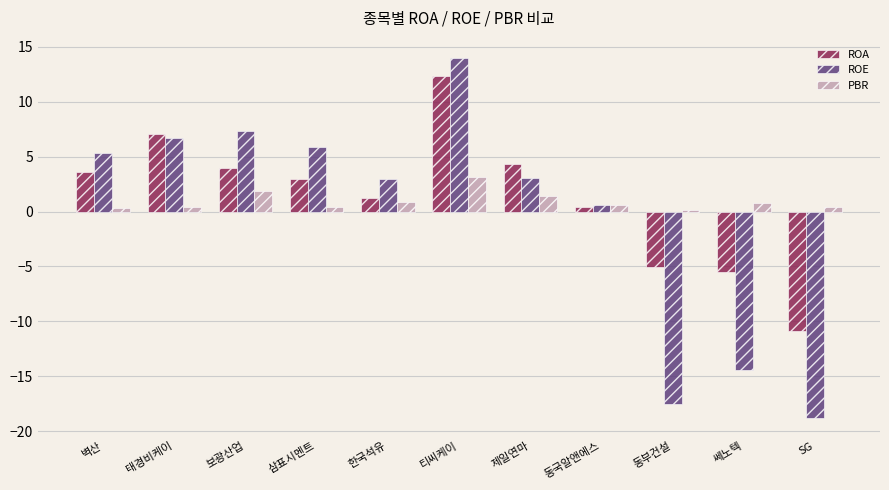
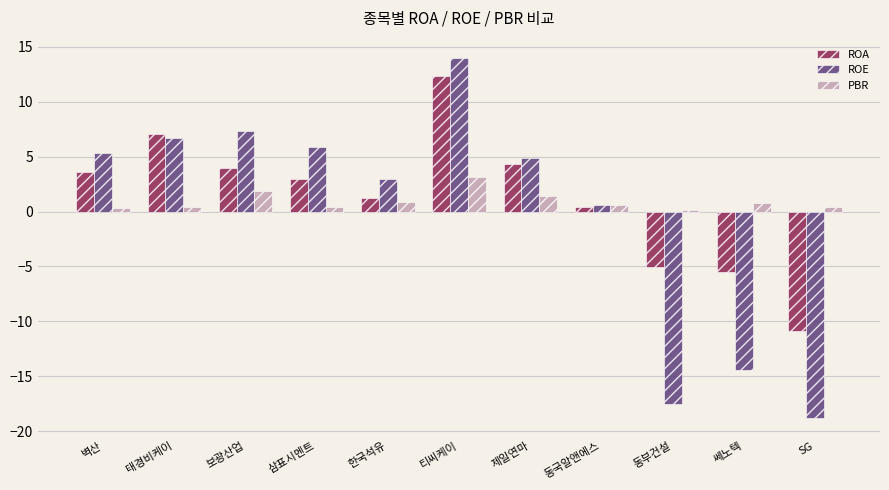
ROE, 제일연마: 3.0 -> 4.9
